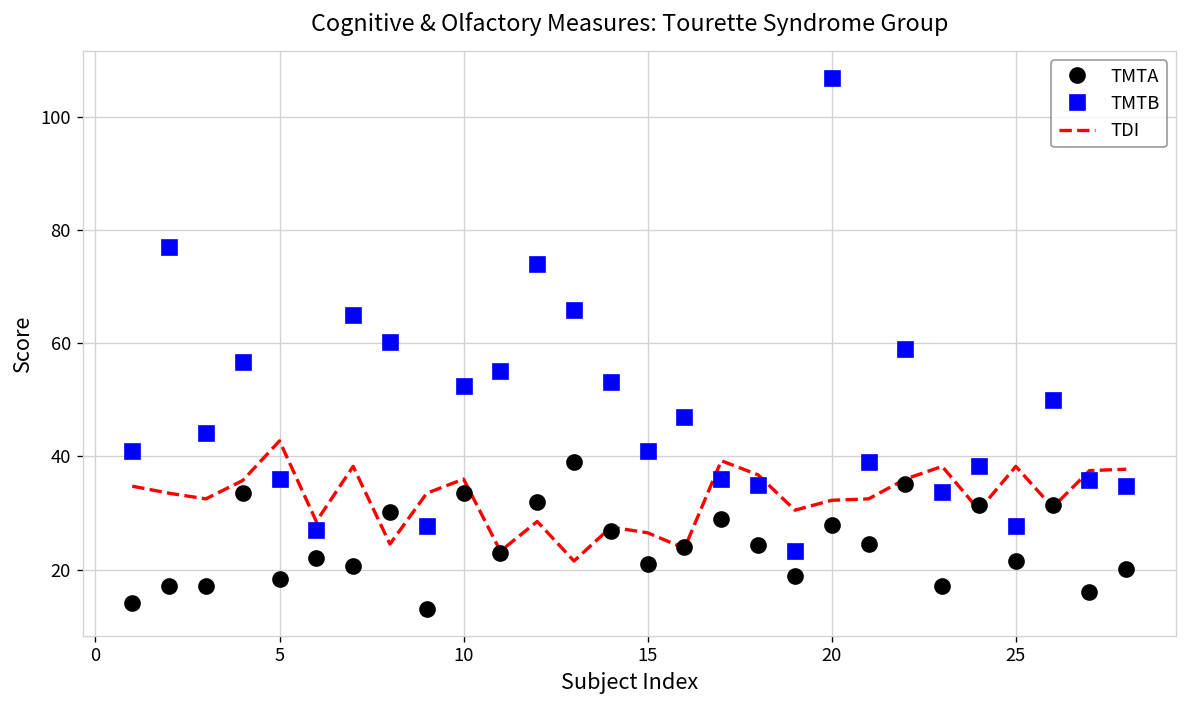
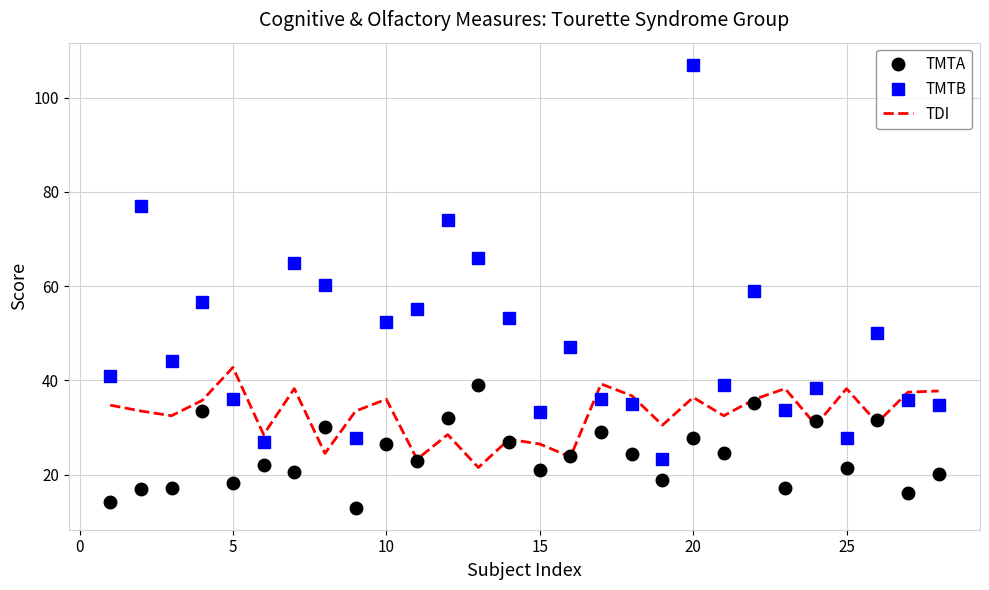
TMTA, 10: 34 -> 26
TMTB, 15: 41 -> 33
TDI, 20: 32 -> 36
